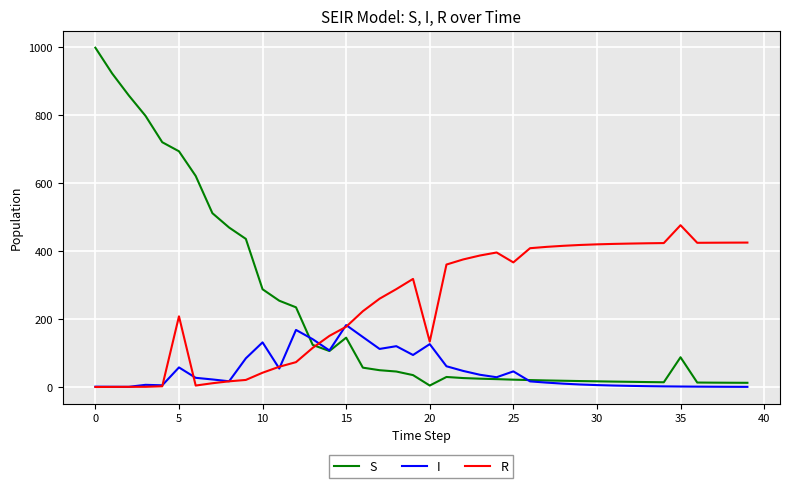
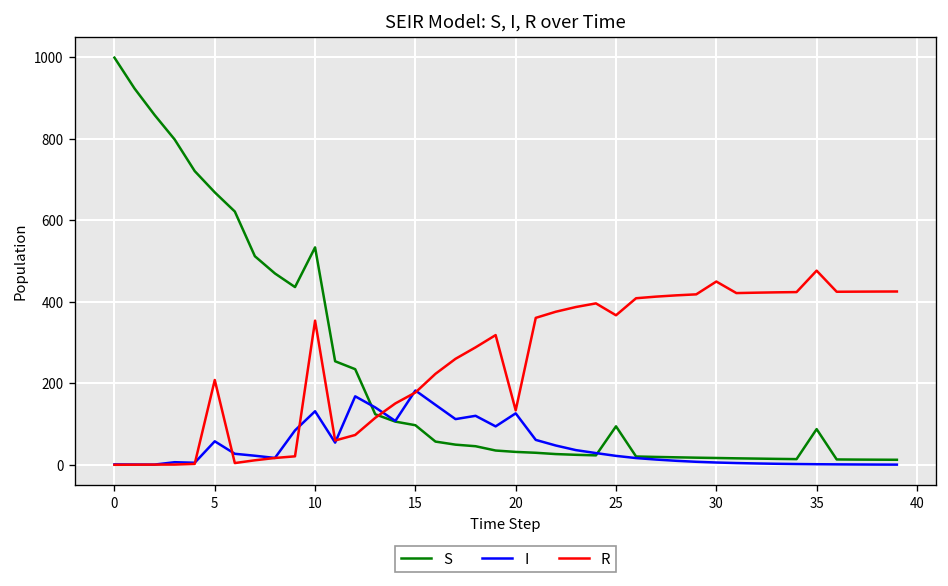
S, 5: 690 -> 670
S, 10: 290 -> 530
R, 10: 40 -> 350
S, 15: 150 -> 100
S, 20: 0 -> 30
S, 25: 20 -> 90
I, 25: 50 -> 20
R, 30: 420 -> 450
